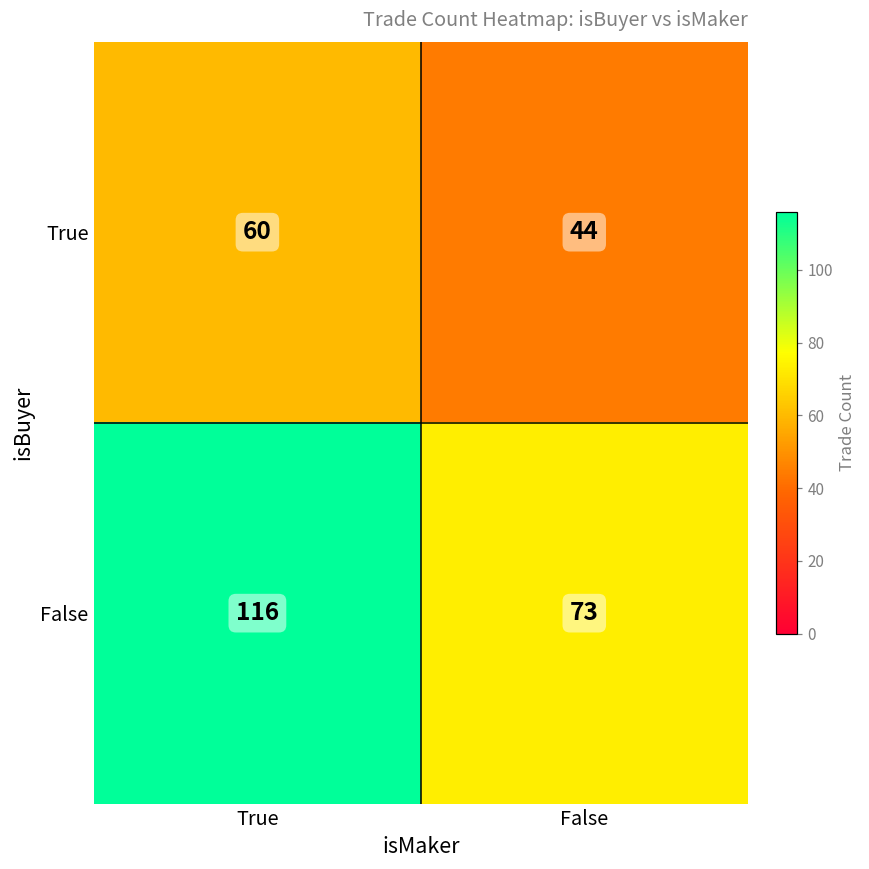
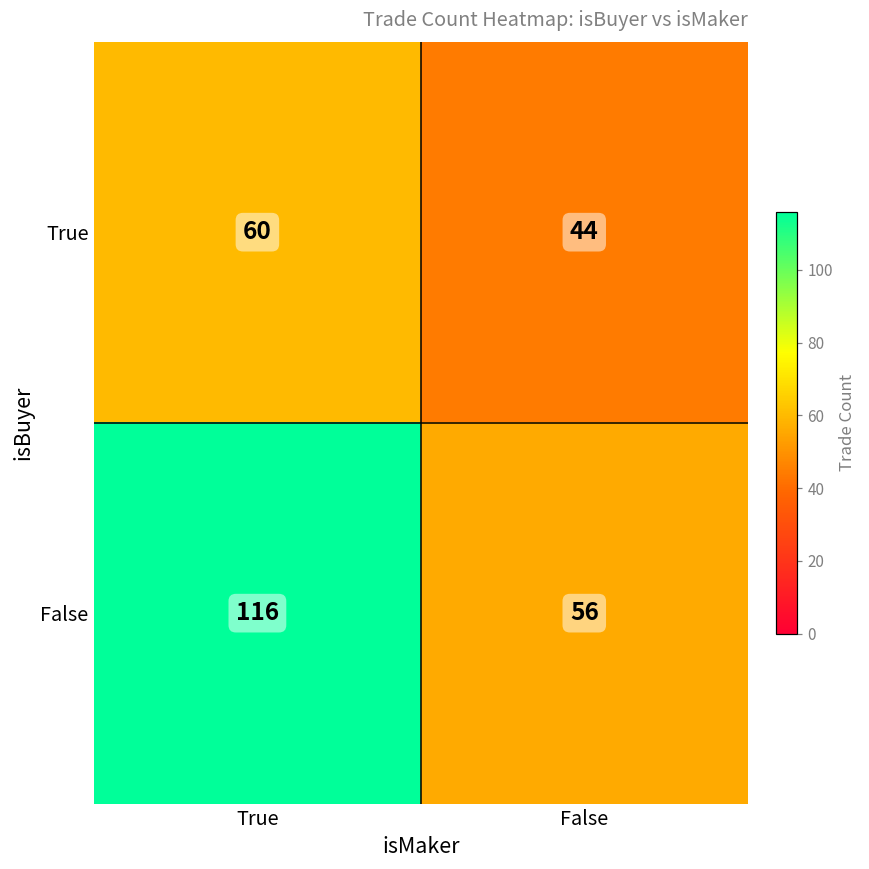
False, False: 73 -> 56
